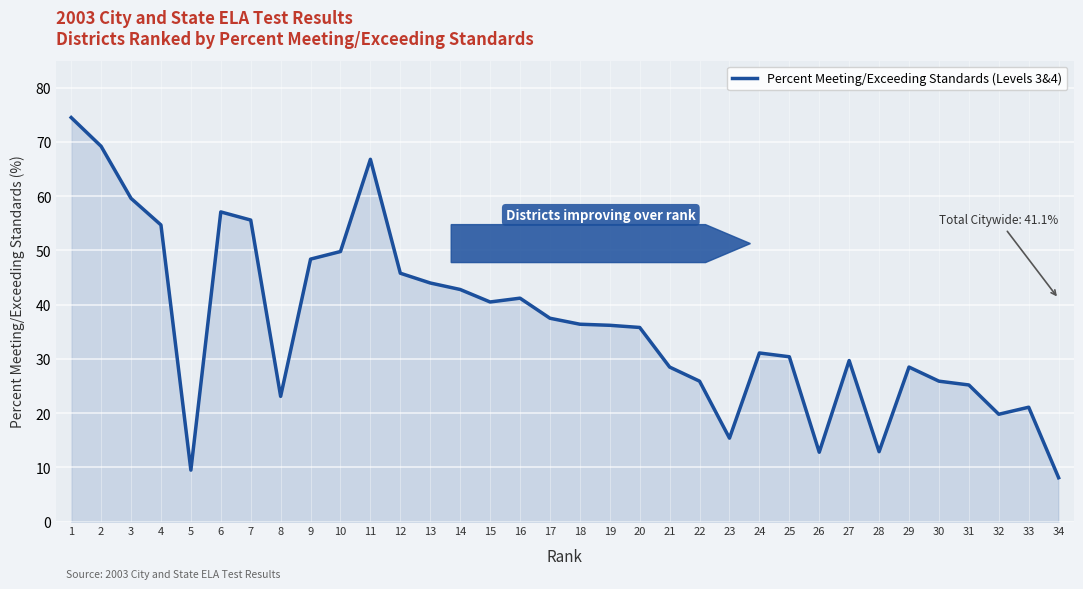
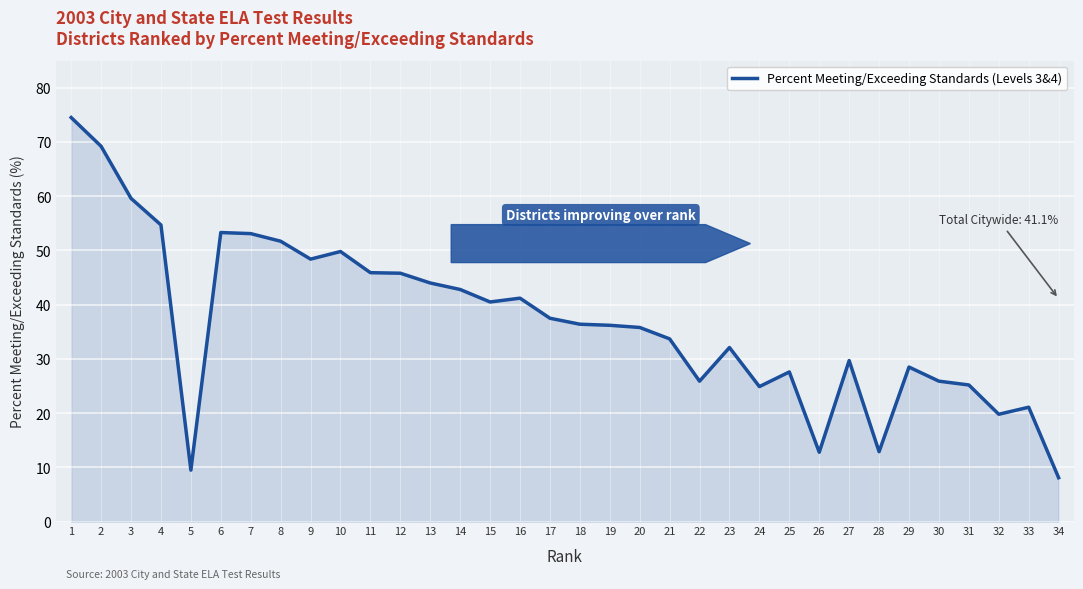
6: 57 -> 53
7: 56 -> 53
8: 23 -> 52
11: 67 -> 46
21: 29 -> 34
23: 15 -> 32
24: 31 -> 25
25: 30 -> 28
